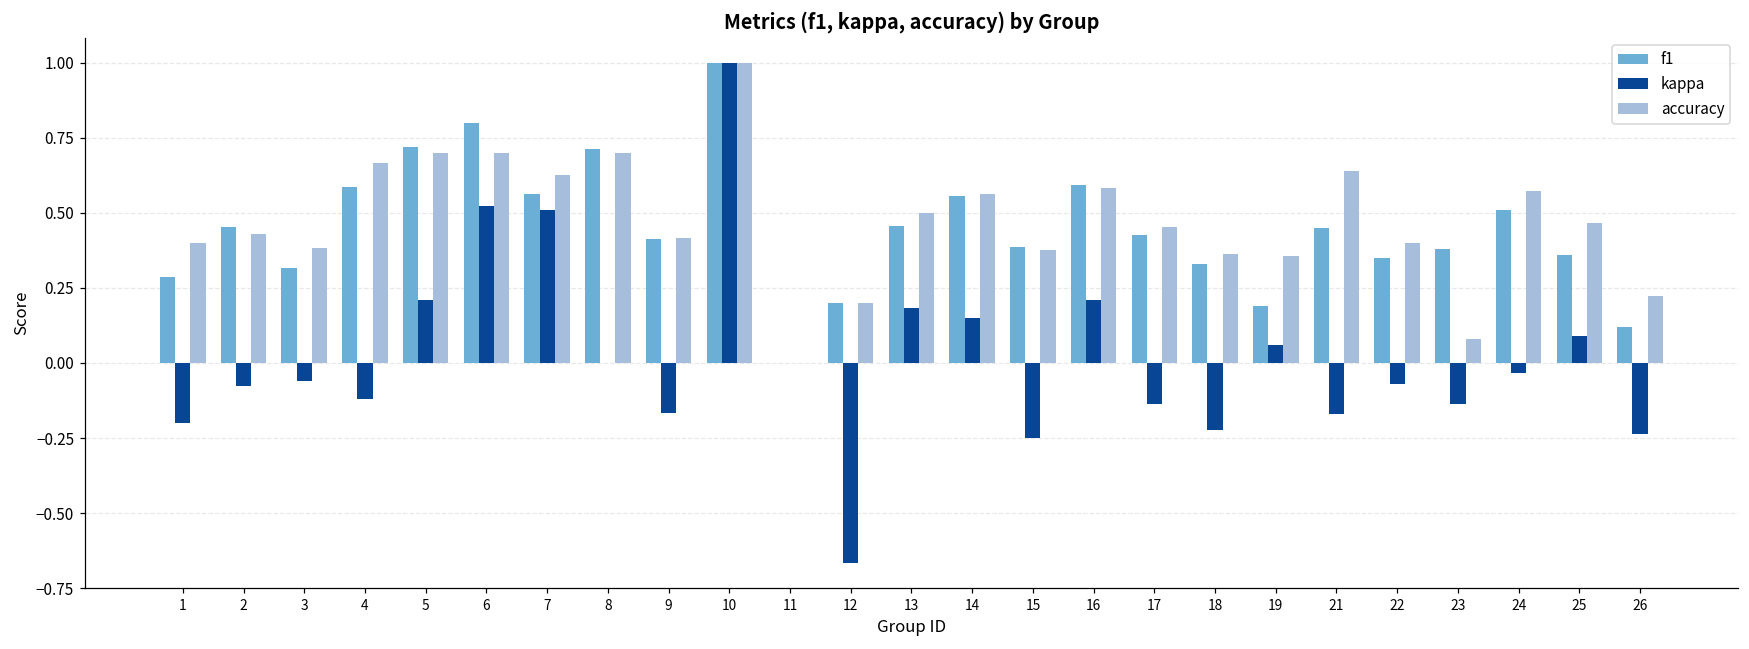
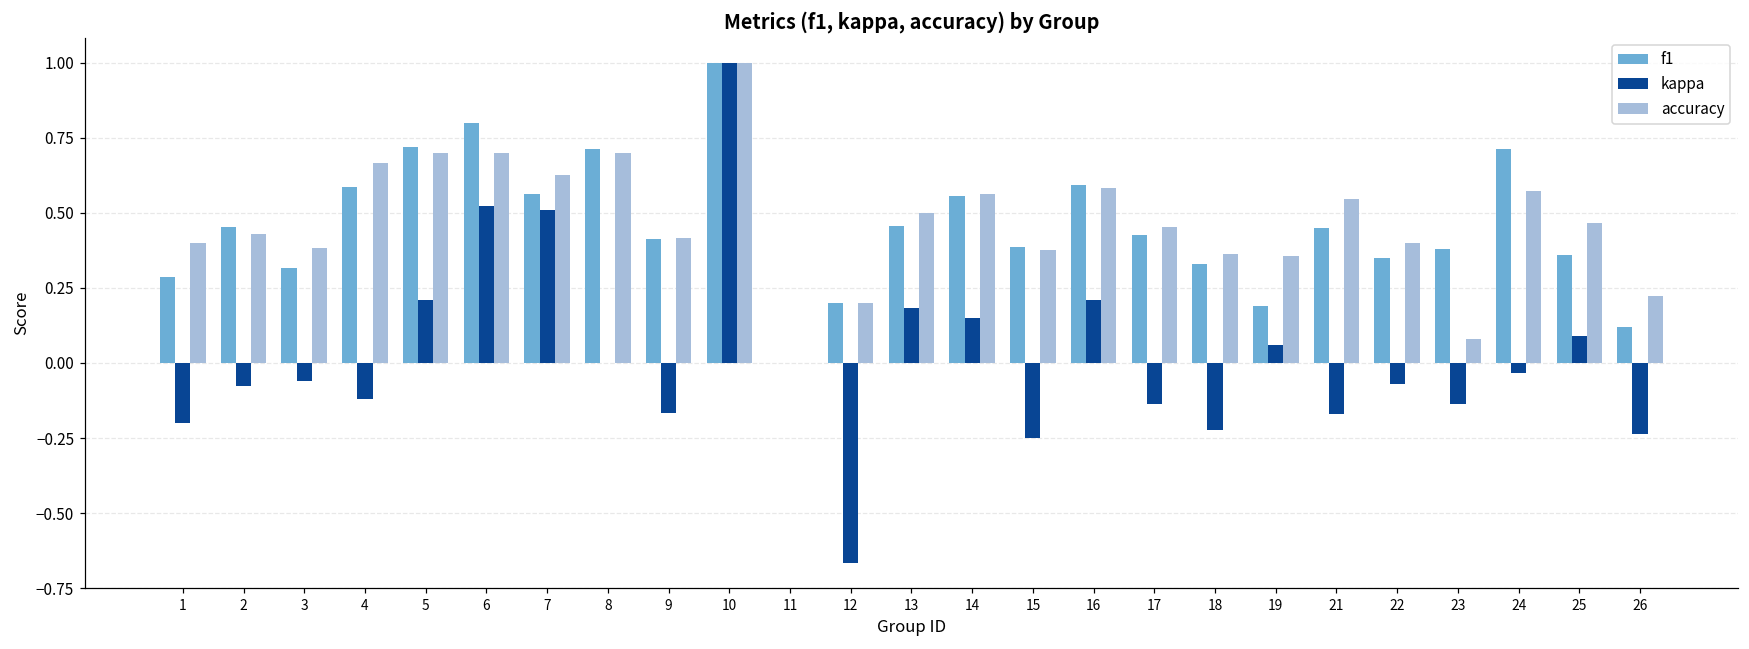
accuracy, 21: 0.64 -> 0.55
f1, 24: 0.51 -> 0.71
